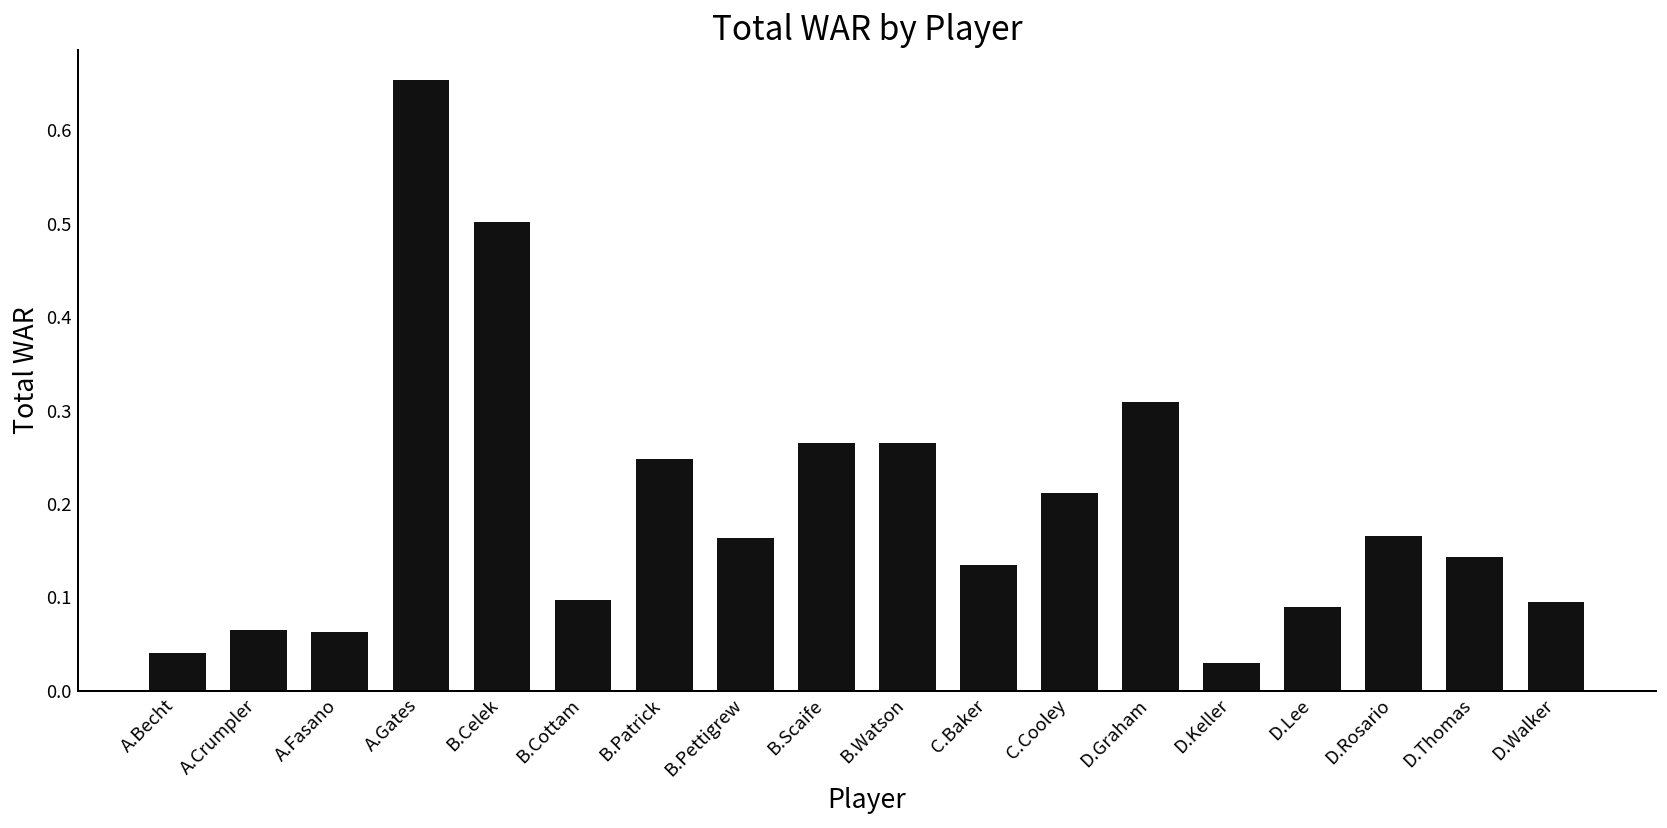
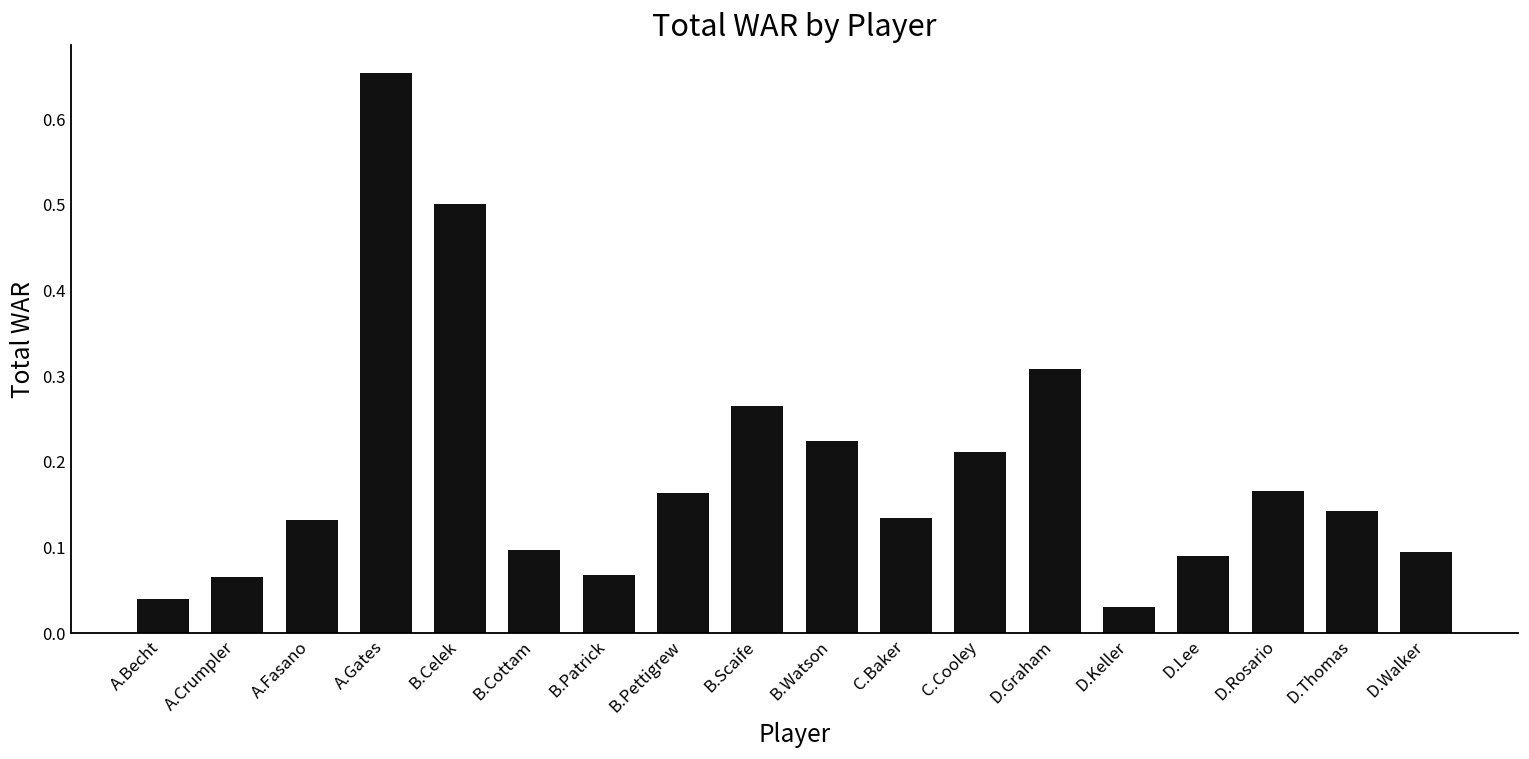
A.Fasano: 0.06 -> 0.13
B.Patrick: 0.25 -> 0.07
B.Watson: 0.27 -> 0.22
